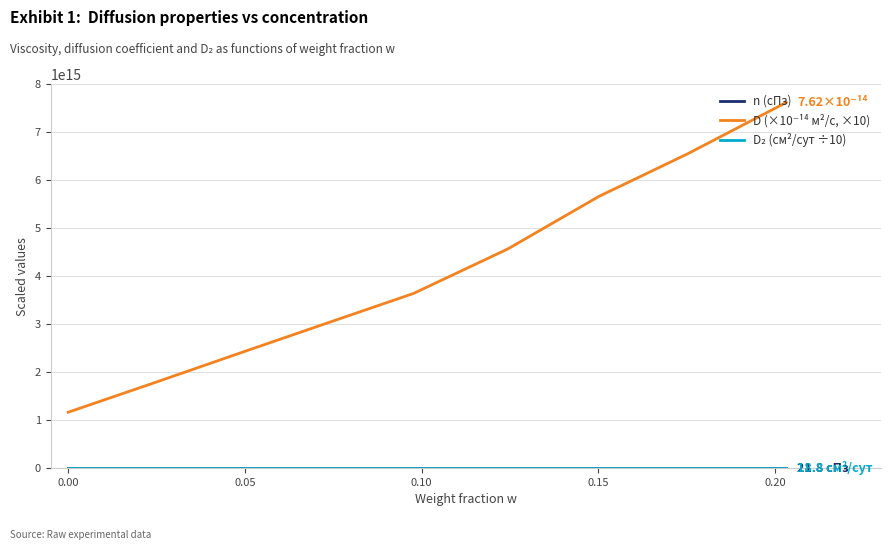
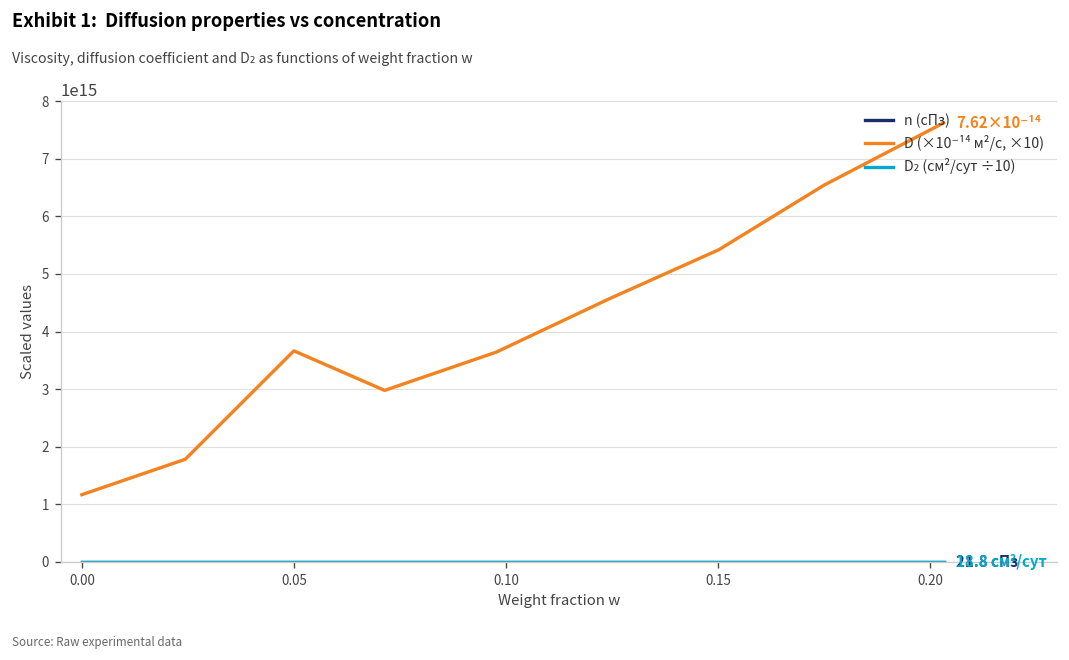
D (×10⁻¹⁴ м²/с, ×10), 0.05: 2400000000000000 -> 3700000000000000
D (×10⁻¹⁴ м²/с, ×10), 0.15: 5700000000000000 -> 5400000000000000
